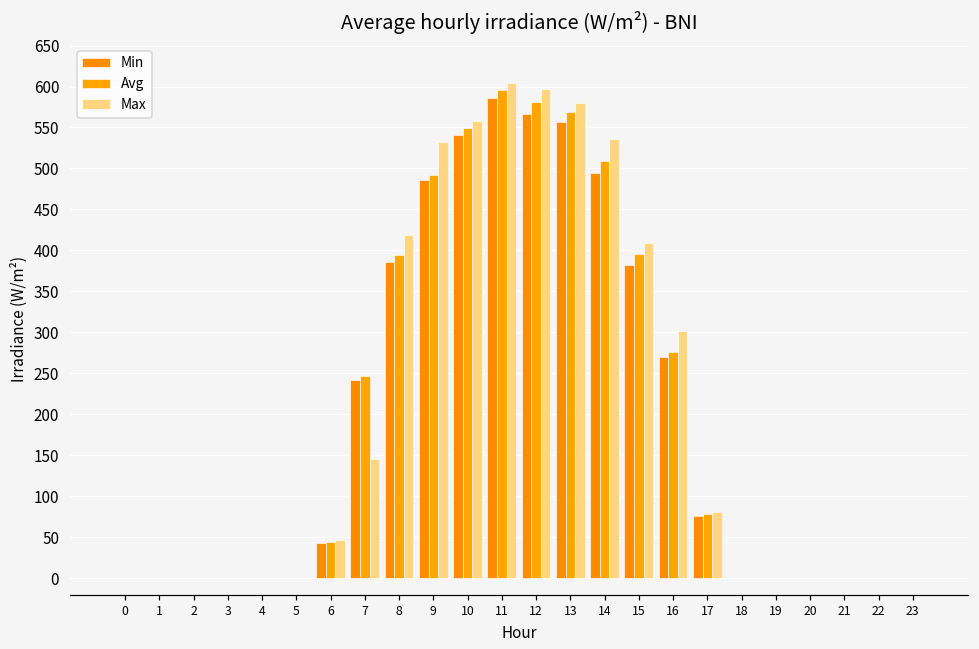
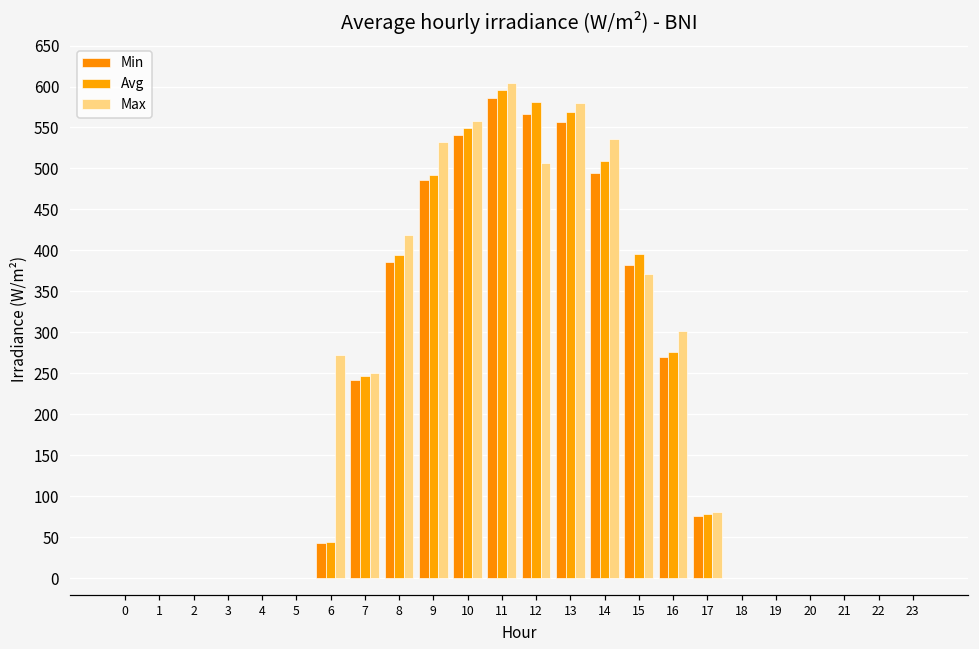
Max, 6: 50 -> 270
Max, 7: 150 -> 250
Max, 12: 600 -> 510
Max, 15: 410 -> 370
